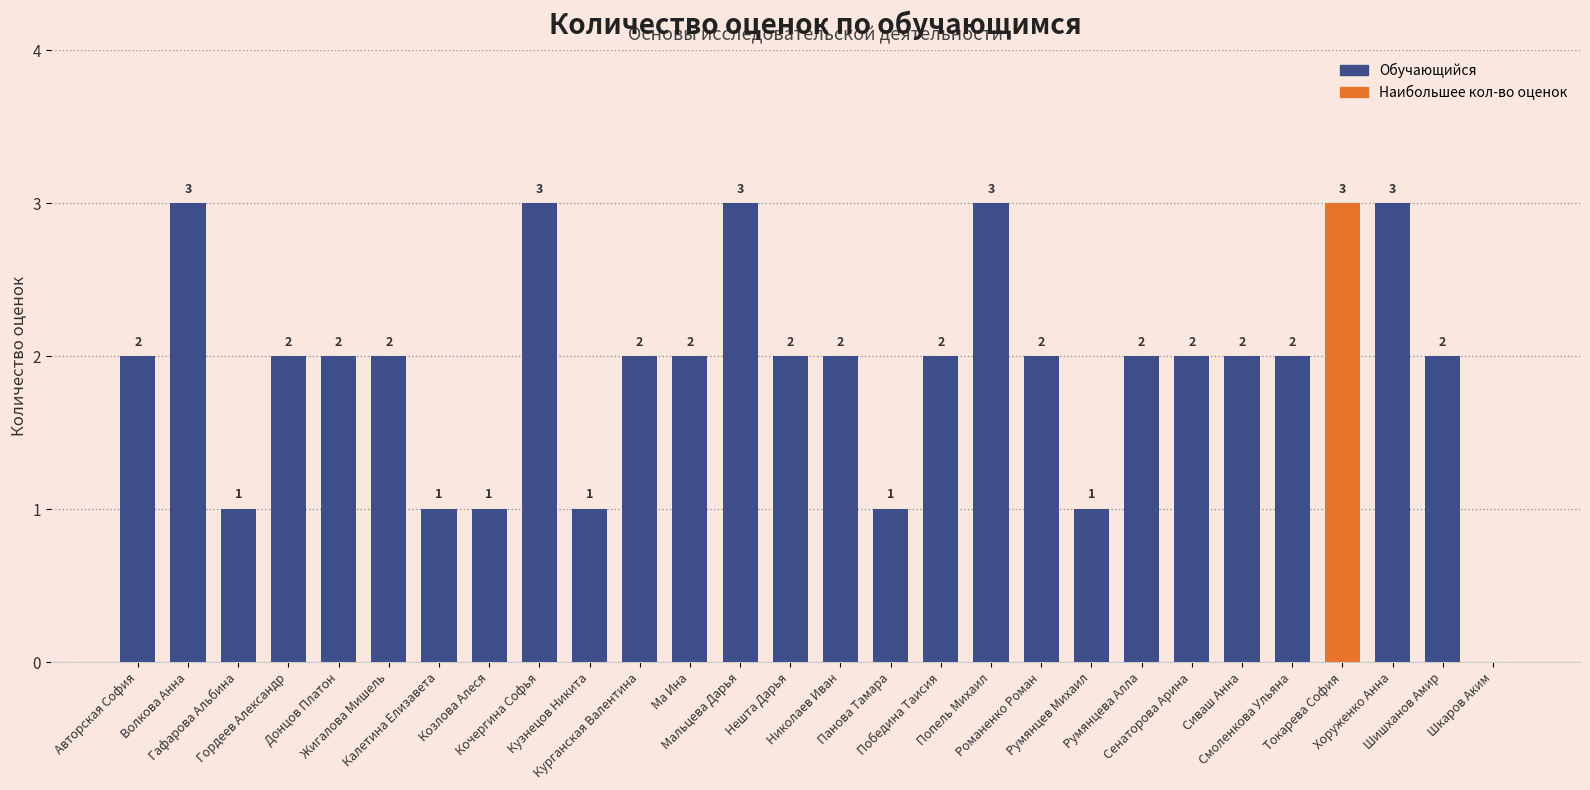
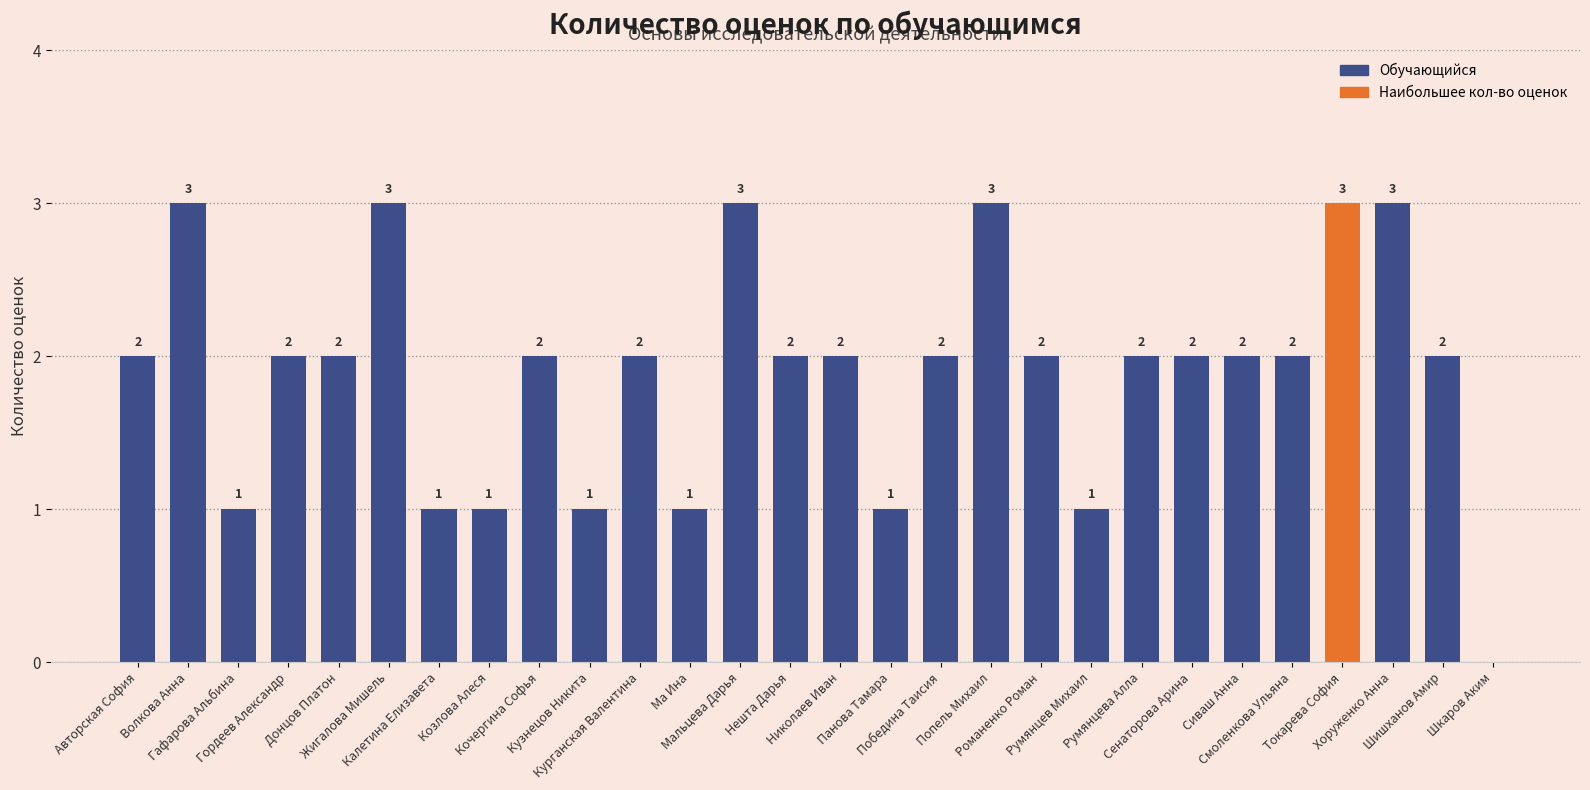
Жигалова Мишель: 2 -> 3
Кочергина Софья: 3 -> 2
Ма Ина: 2 -> 1
